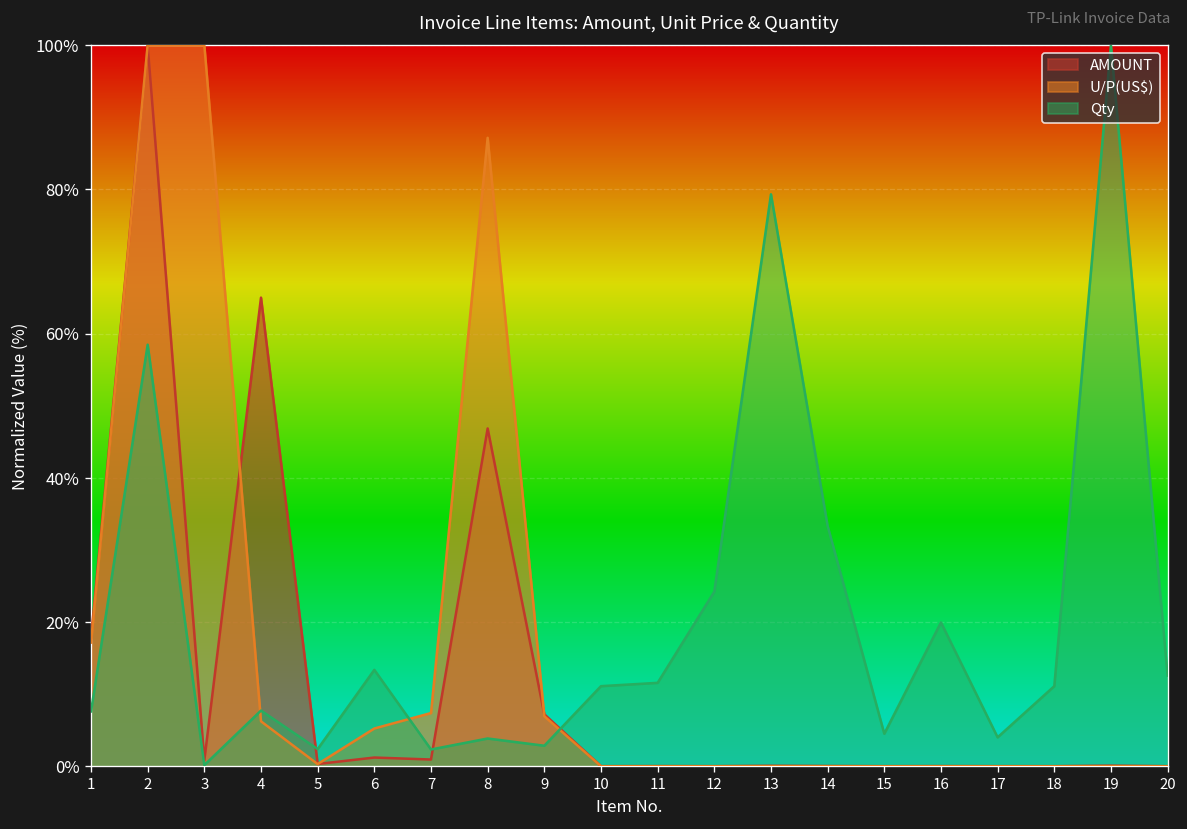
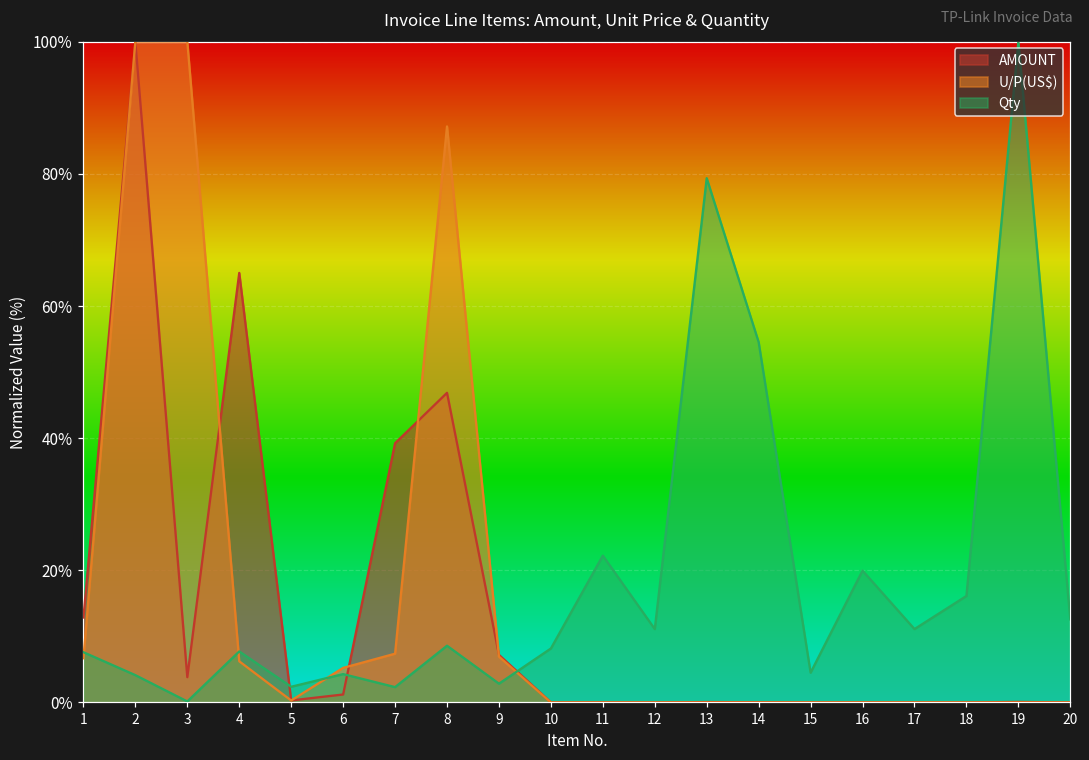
AMOUNT, 1: 18% -> 13%
U/P(US$), 1: 17% -> 7%
Qty, 2: 58% -> 4%
AMOUNT, 3: 1% -> 4%
Qty, 6: 13% -> 4%
AMOUNT, 7: 1% -> 39%
Qty, 8: 4% -> 9%
Qty, 10: 11% -> 8%
Qty, 11: 12% -> 22%
Qty, 12: 24% -> 11%
Qty, 14: 33% -> 55%
Qty, 17: 4% -> 11%
Qty, 18: 11% -> 16%
